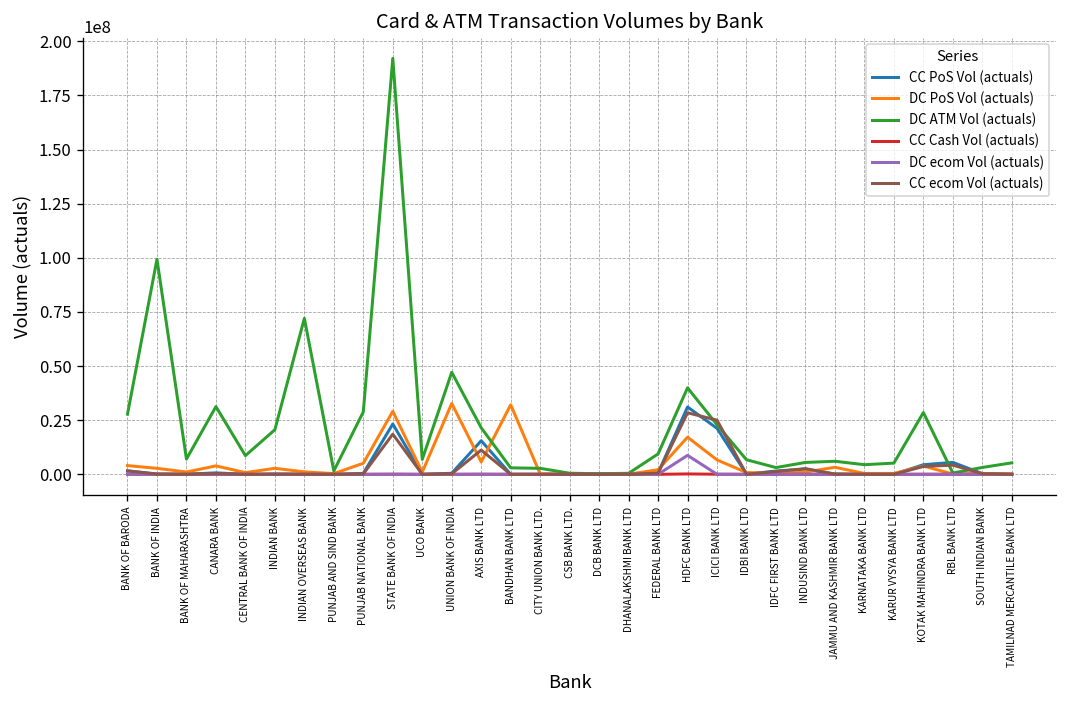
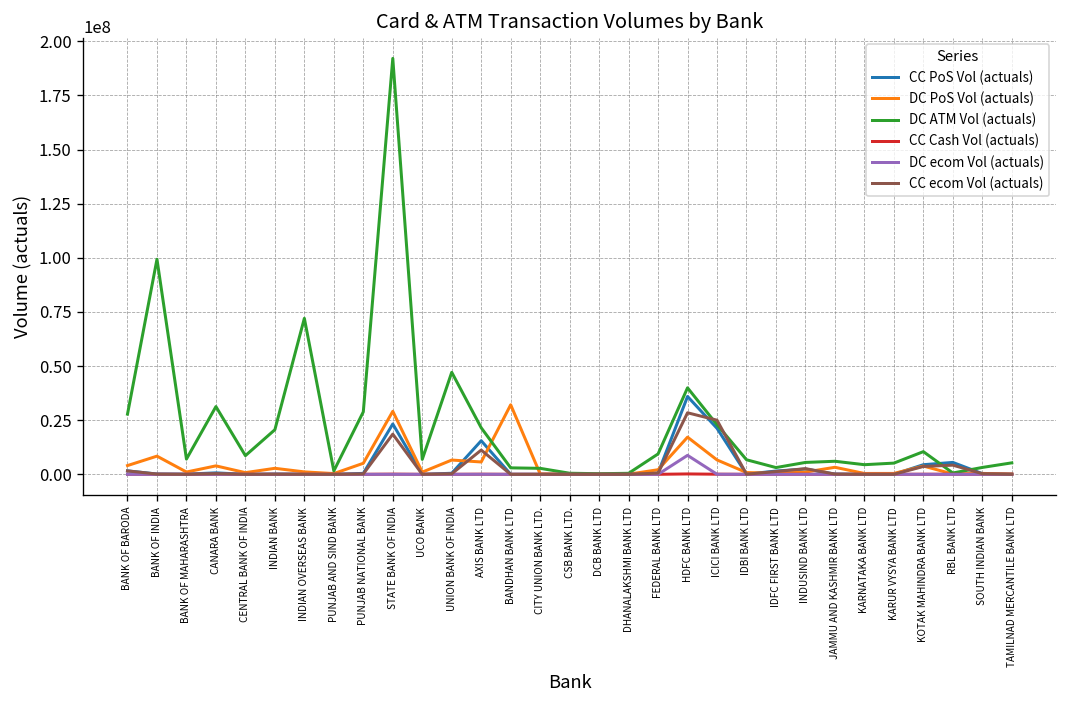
DC PoS Vol (actuals), BANK OF INDIA: 3000000 -> 8000000
DC PoS Vol (actuals), UNION BANK OF INDIA: 33000000 -> 7000000
CC PoS Vol (actuals), HDFC BANK LTD: 31000000 -> 36000000
DC ATM Vol (actuals), KOTAK MAHINDRA BANK LTD: 29000000 -> 10000000
